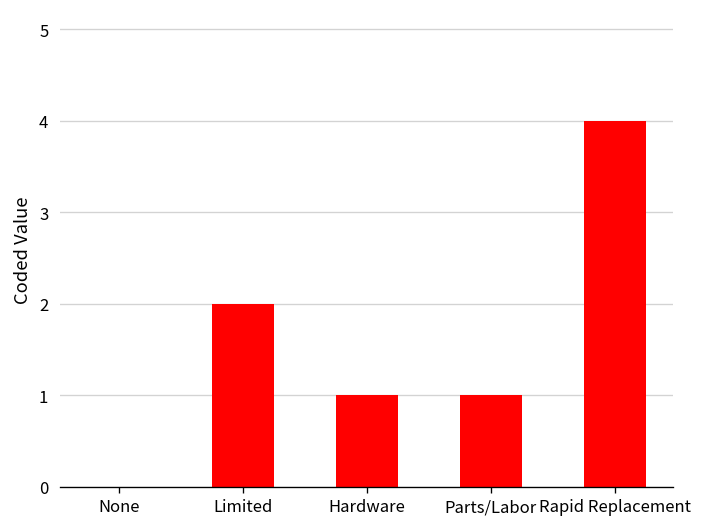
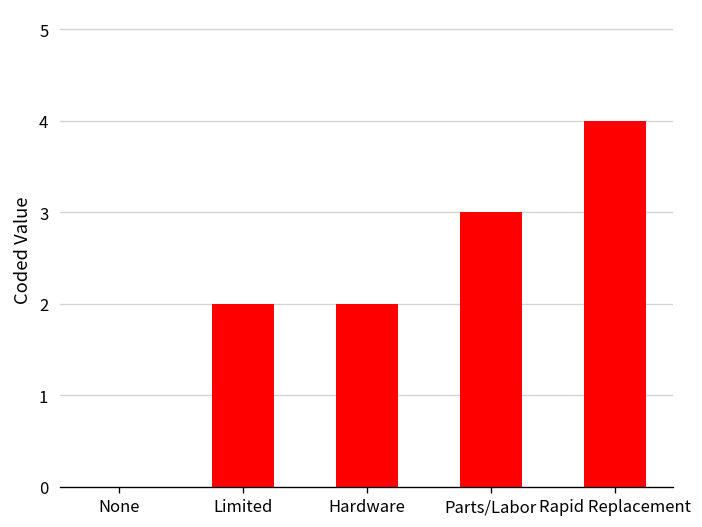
Hardware: 1 -> 2
Parts/Labor: 1 -> 3
